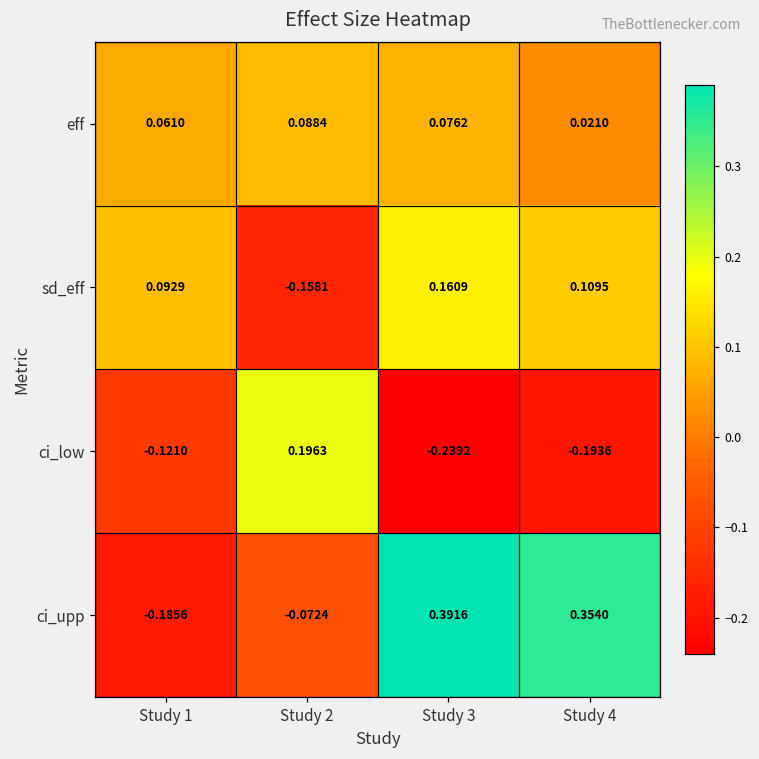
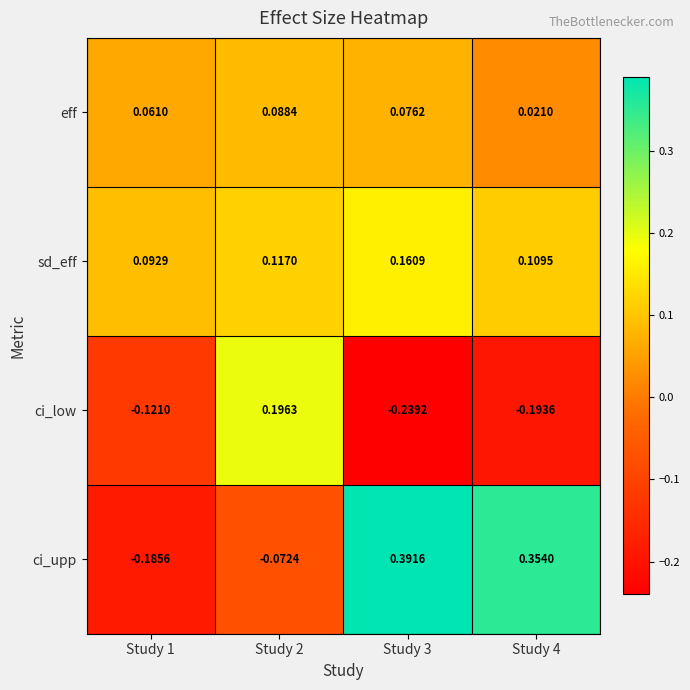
sd_eff, Study 2: -0.1581 -> 0.1170
